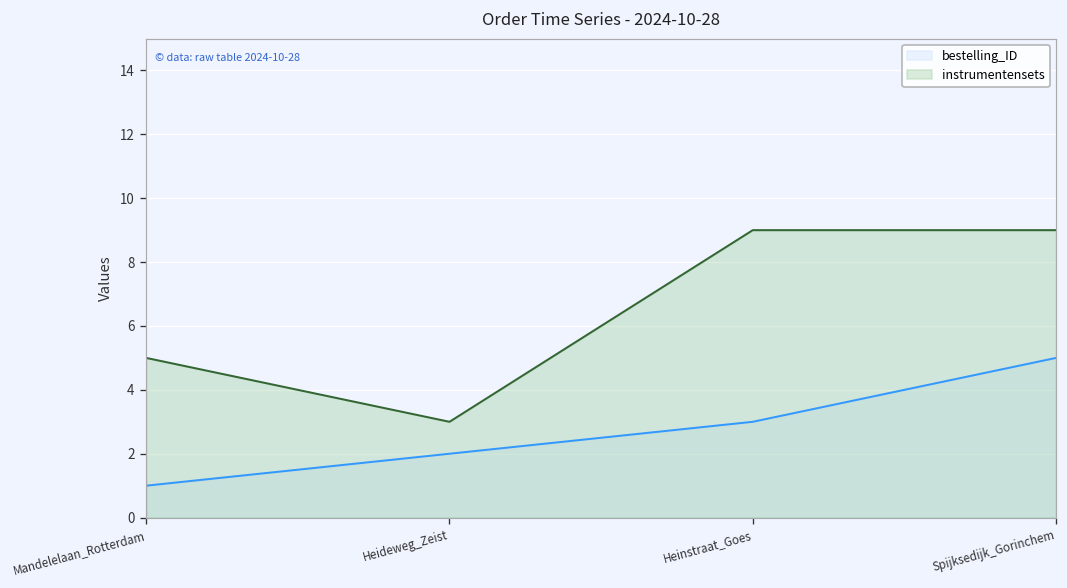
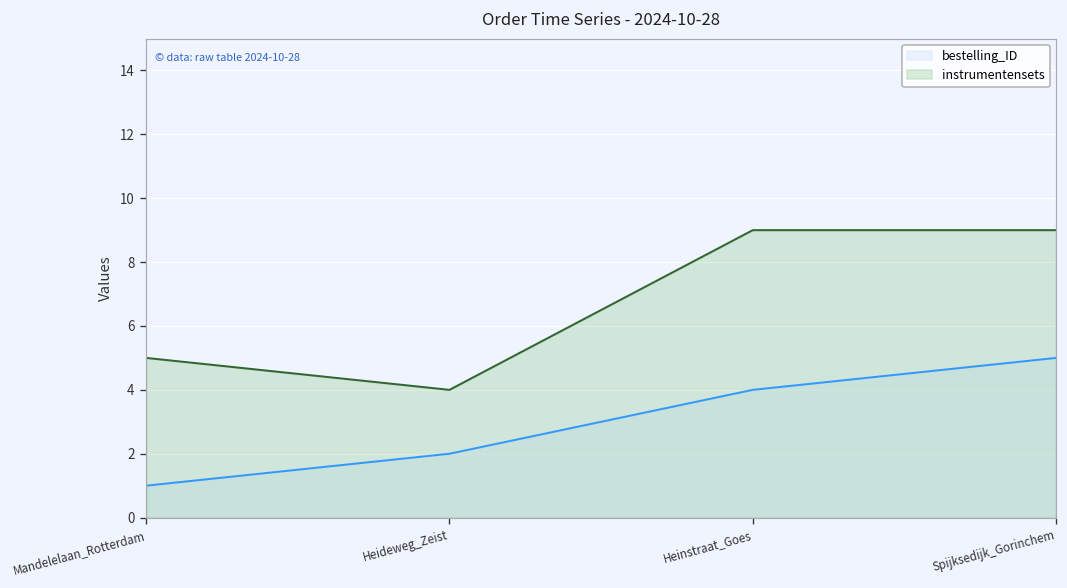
instrumentensets, Heideweg_Zeist: 3 -> 4
bestelling_ID, Heinstraat_Goes: 3 -> 4
